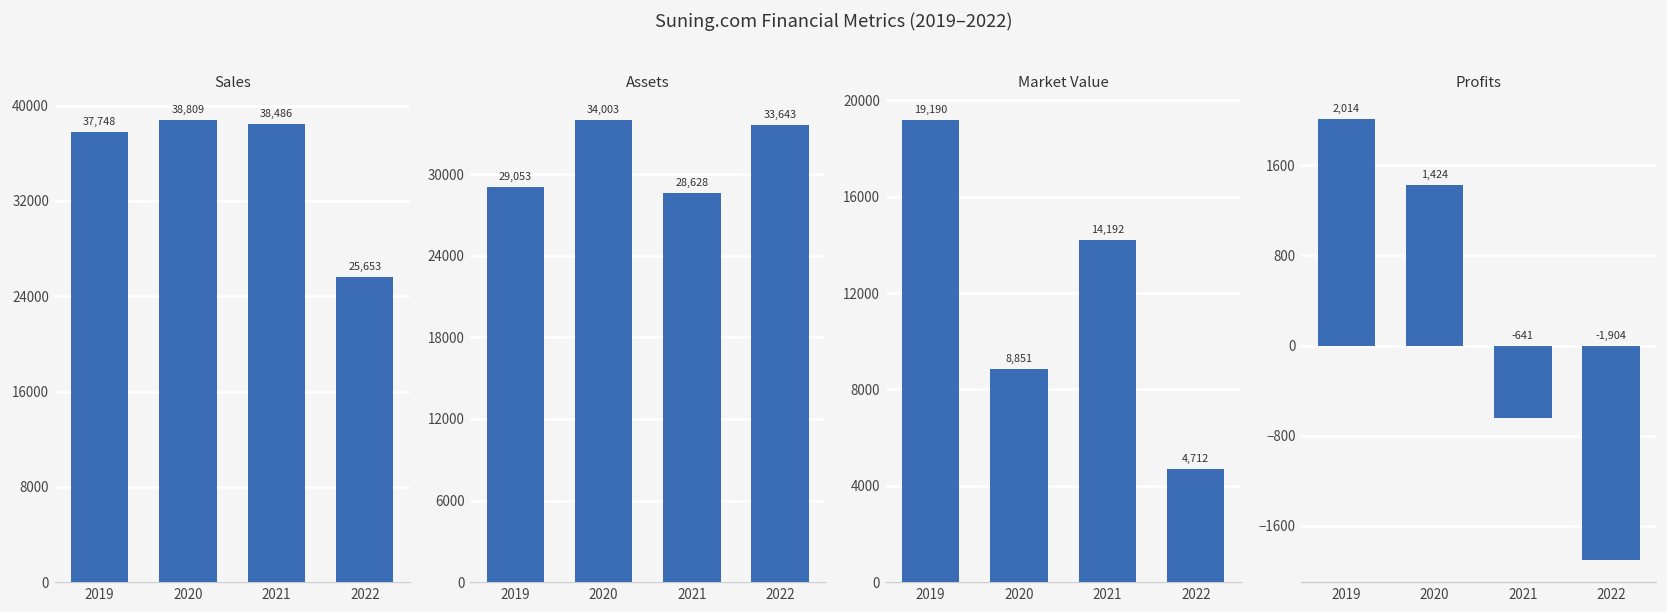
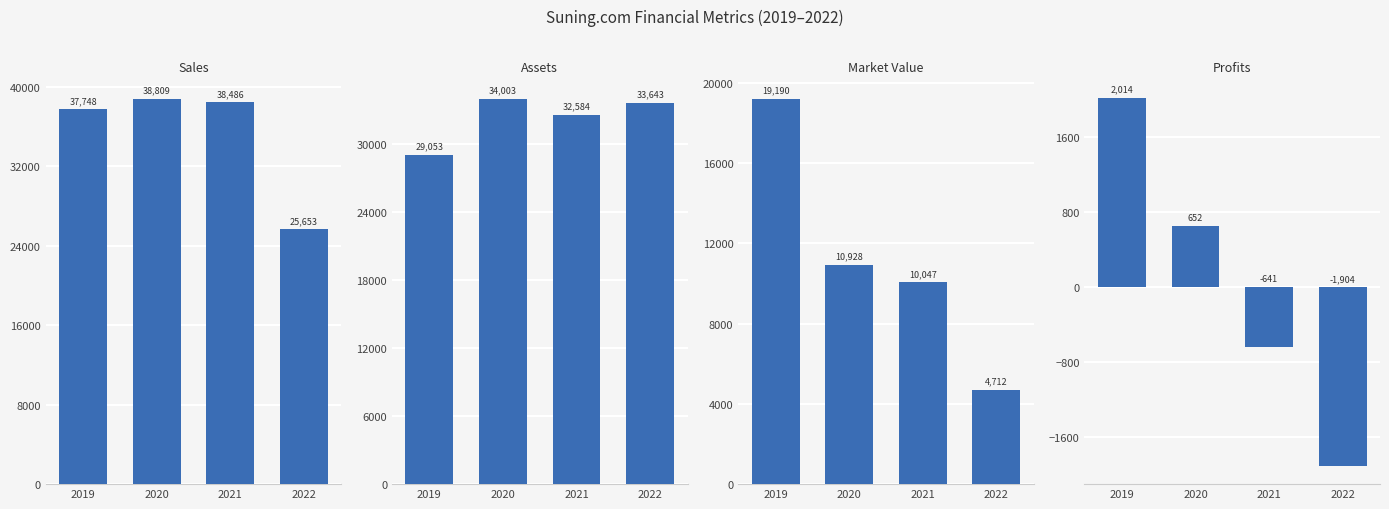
Assets, 2021: 28,628 -> 32,584
Market Value, 2020: 8,851 -> 10,928
Market Value, 2021: 14,192 -> 10,047
Profits, 2020: 1,424 -> 652
